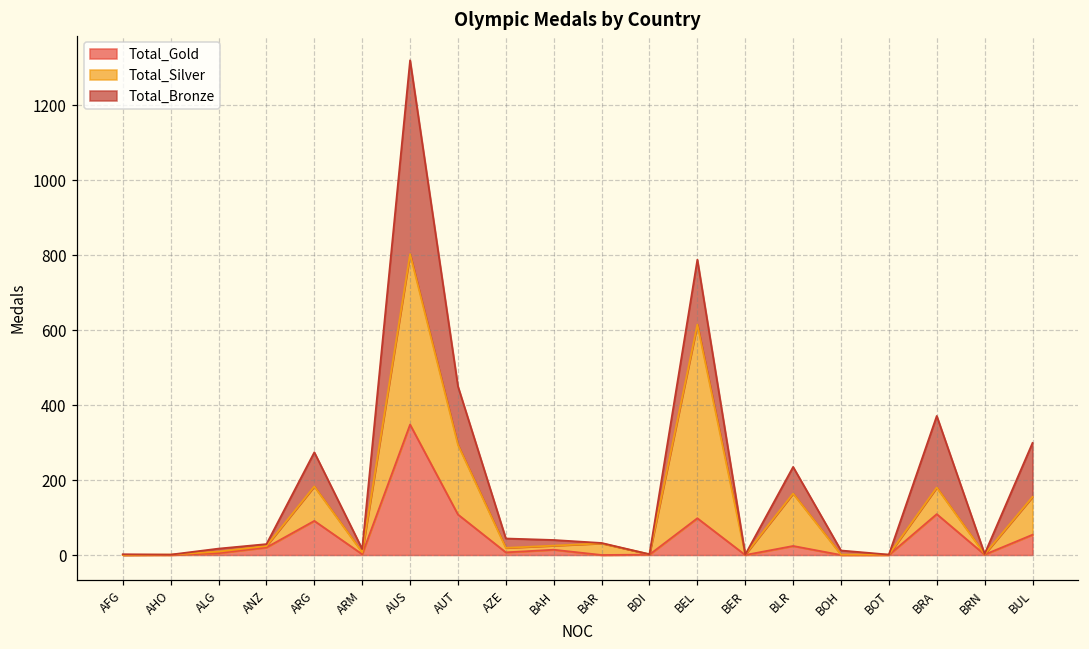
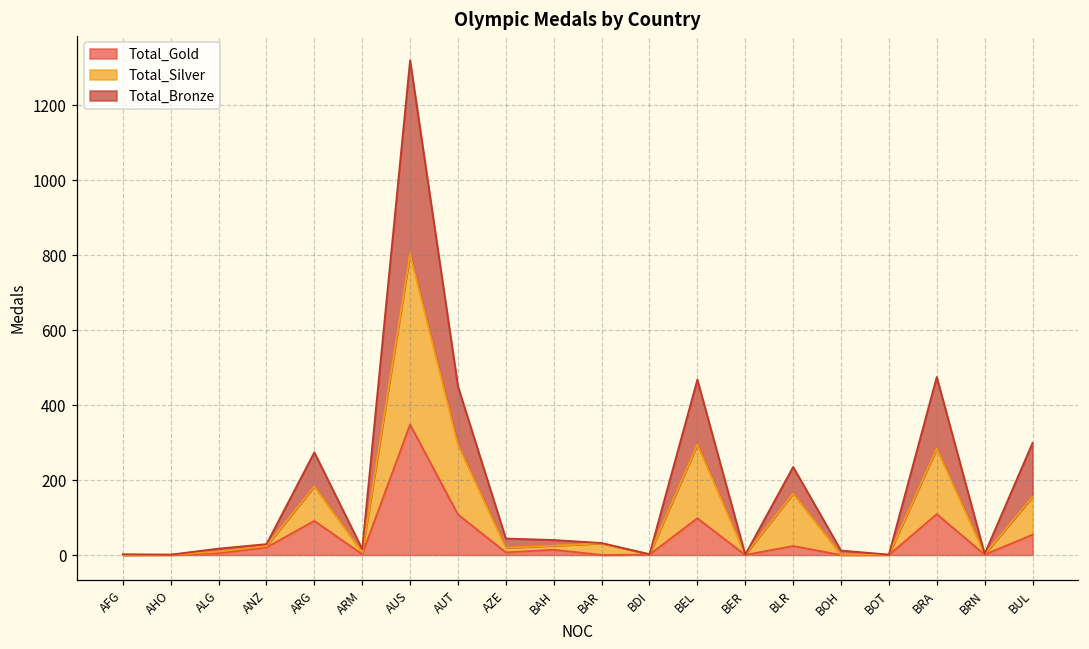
Total_Silver, BEL: 520 -> 200
Total_Silver, BRA: 70 -> 180
